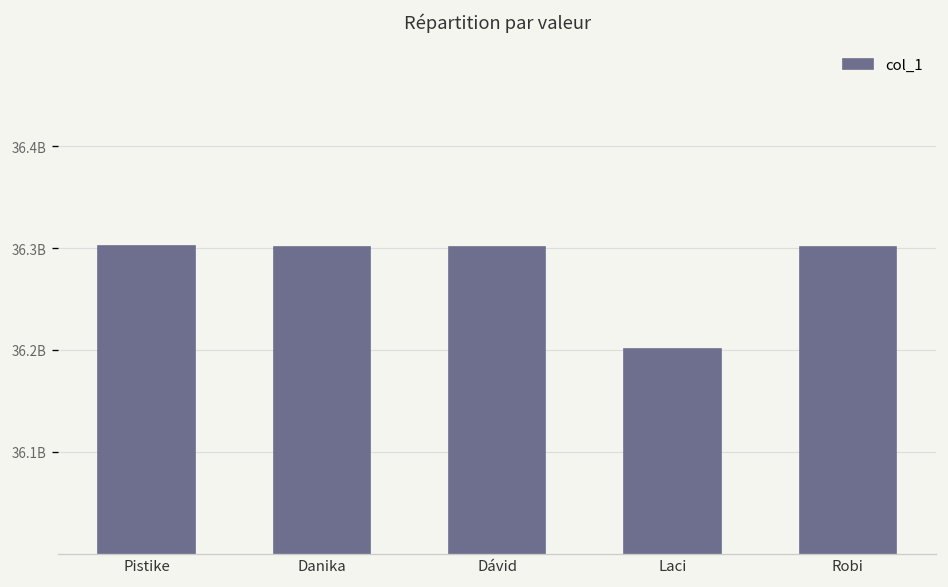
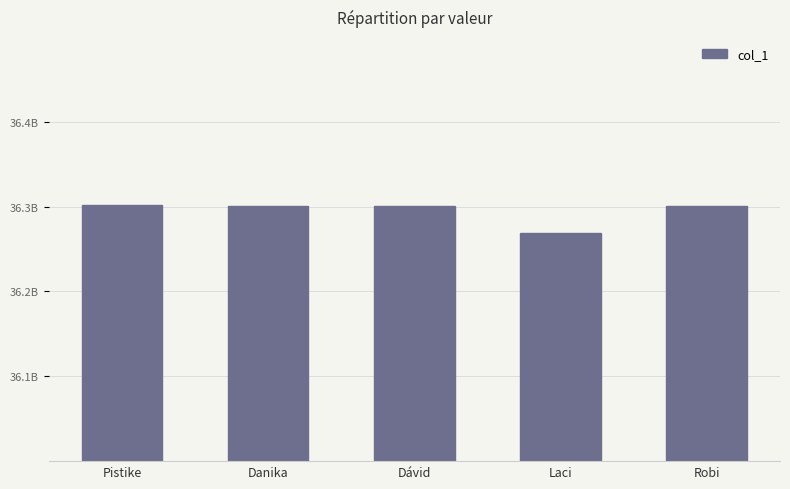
Laci: 36200000000 -> 36270000000
